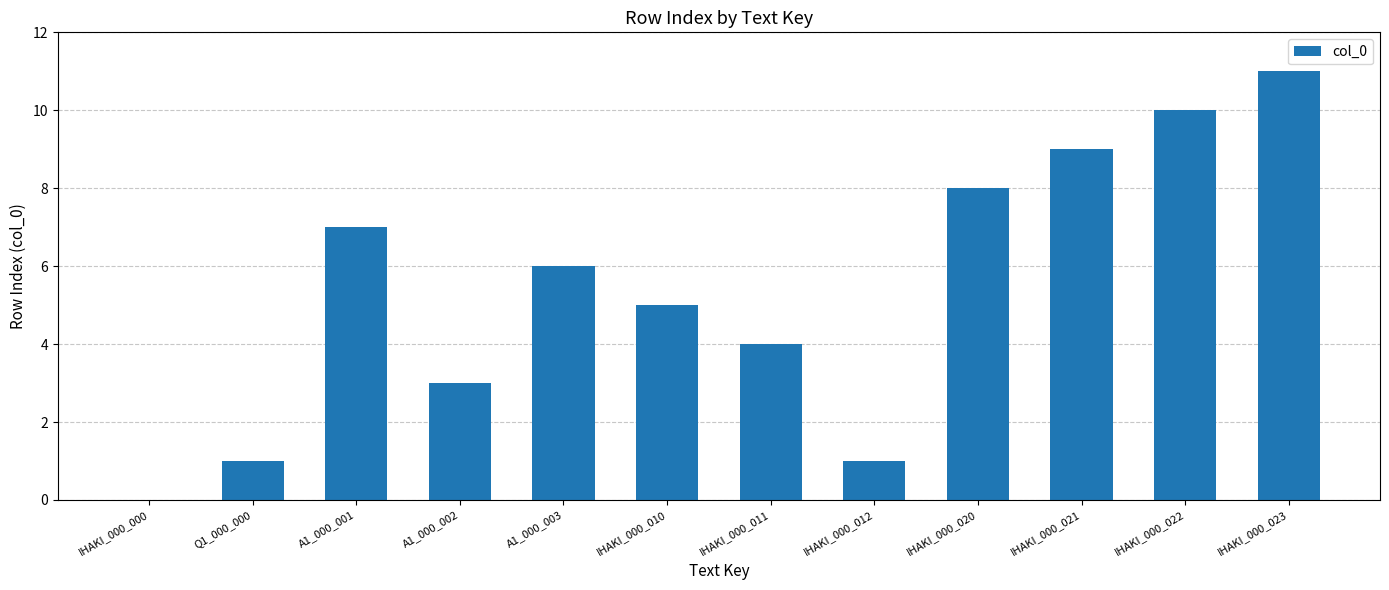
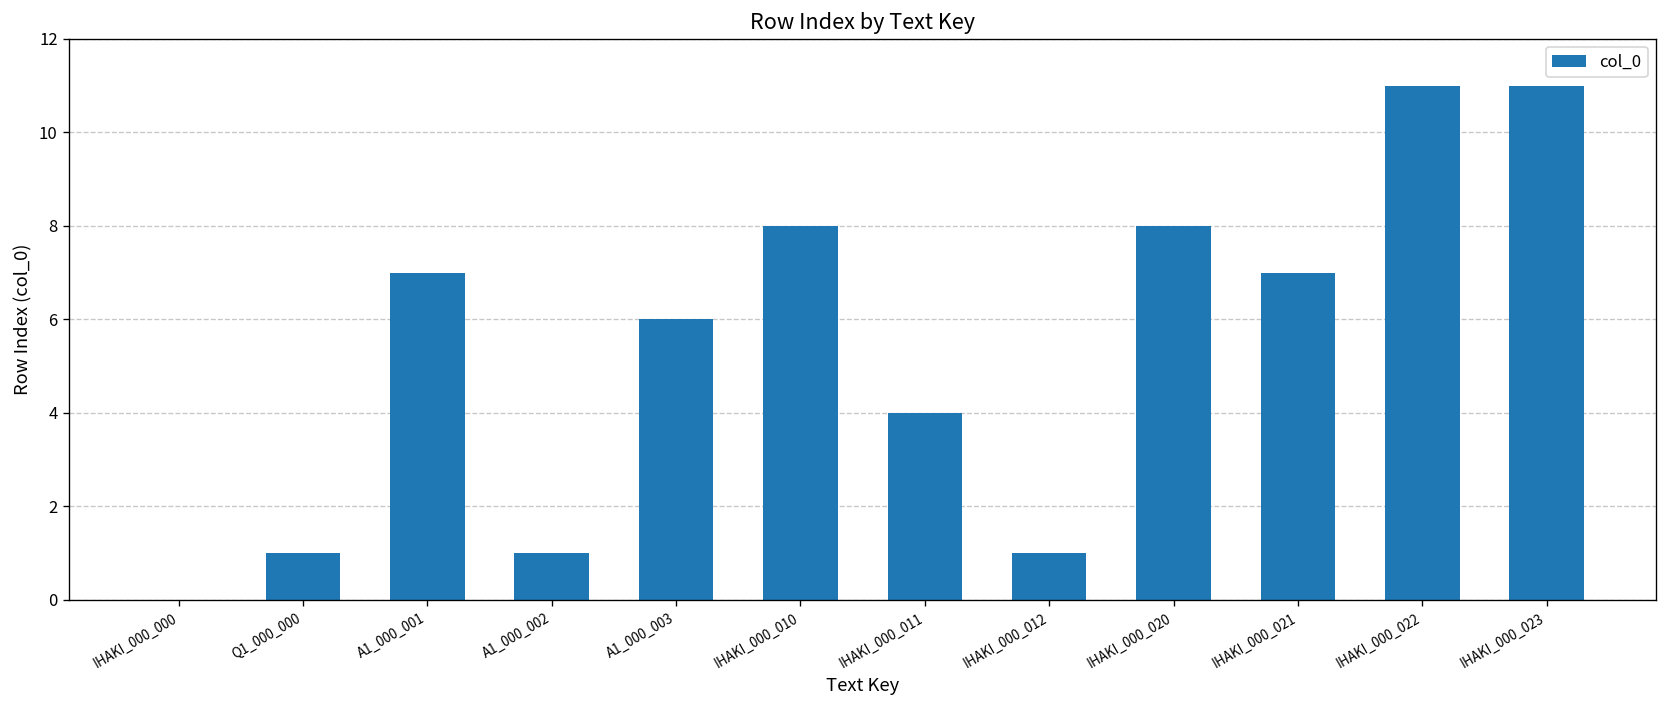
A1_000_002: 3 -> 1
IHAKI_000_010: 5 -> 8
IHAKI_000_021: 9 -> 7
IHAKI_000_022: 10 -> 11
